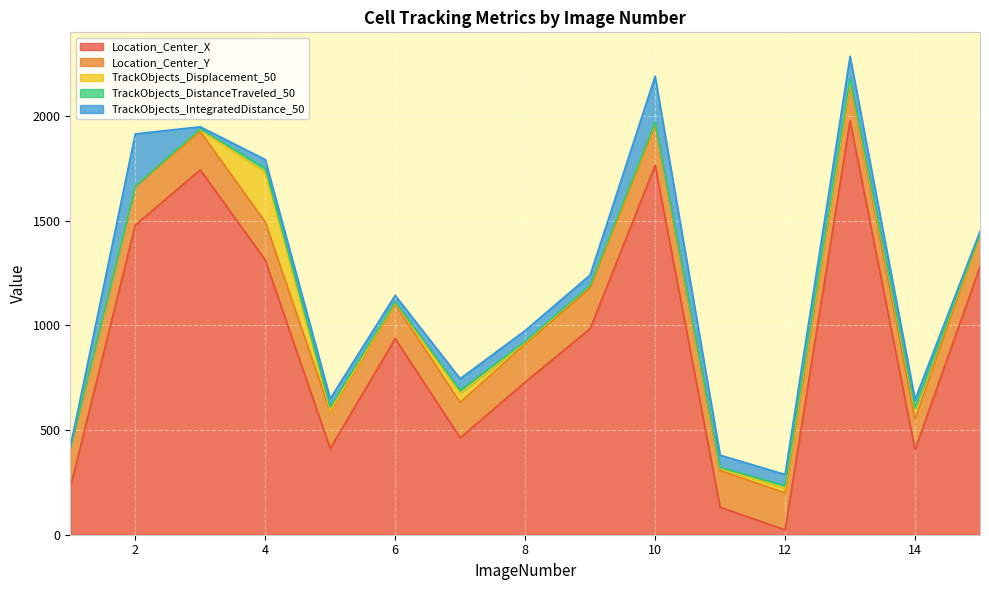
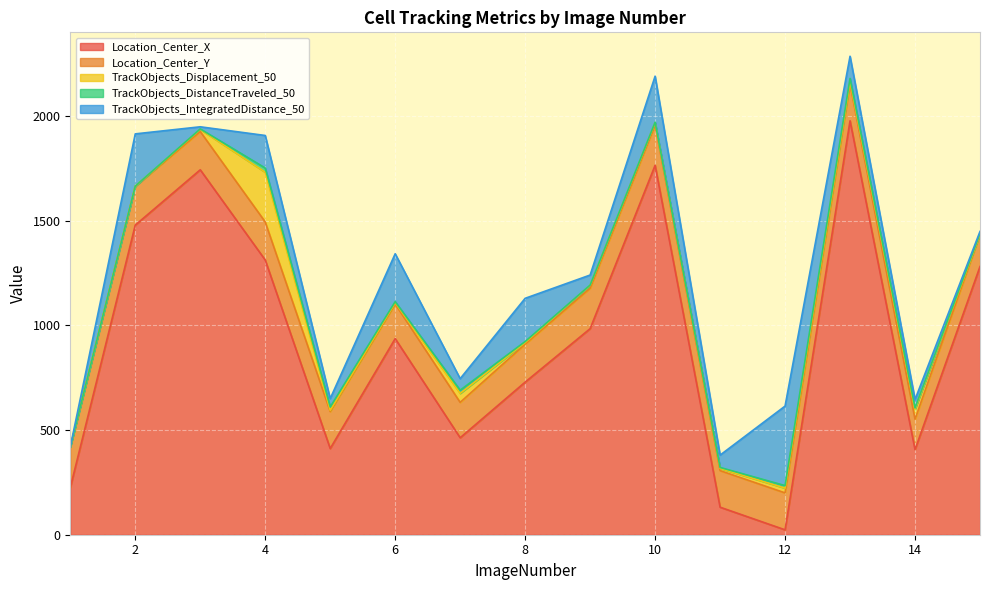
TrackObjects_IntegratedDistance_50, 4: 40 -> 160
TrackObjects_IntegratedDistance_50, 6: 30 -> 230
TrackObjects_IntegratedDistance_50, 8: 50 -> 210
TrackObjects_IntegratedDistance_50, 12: 50 -> 380
